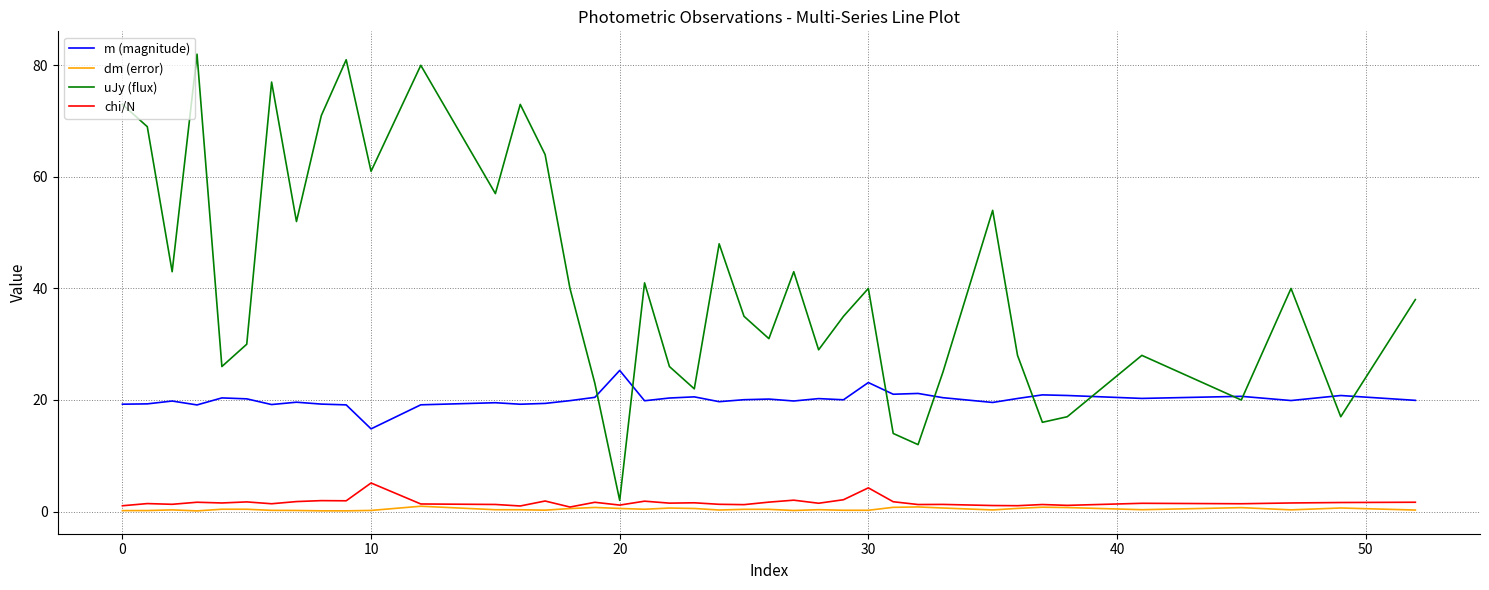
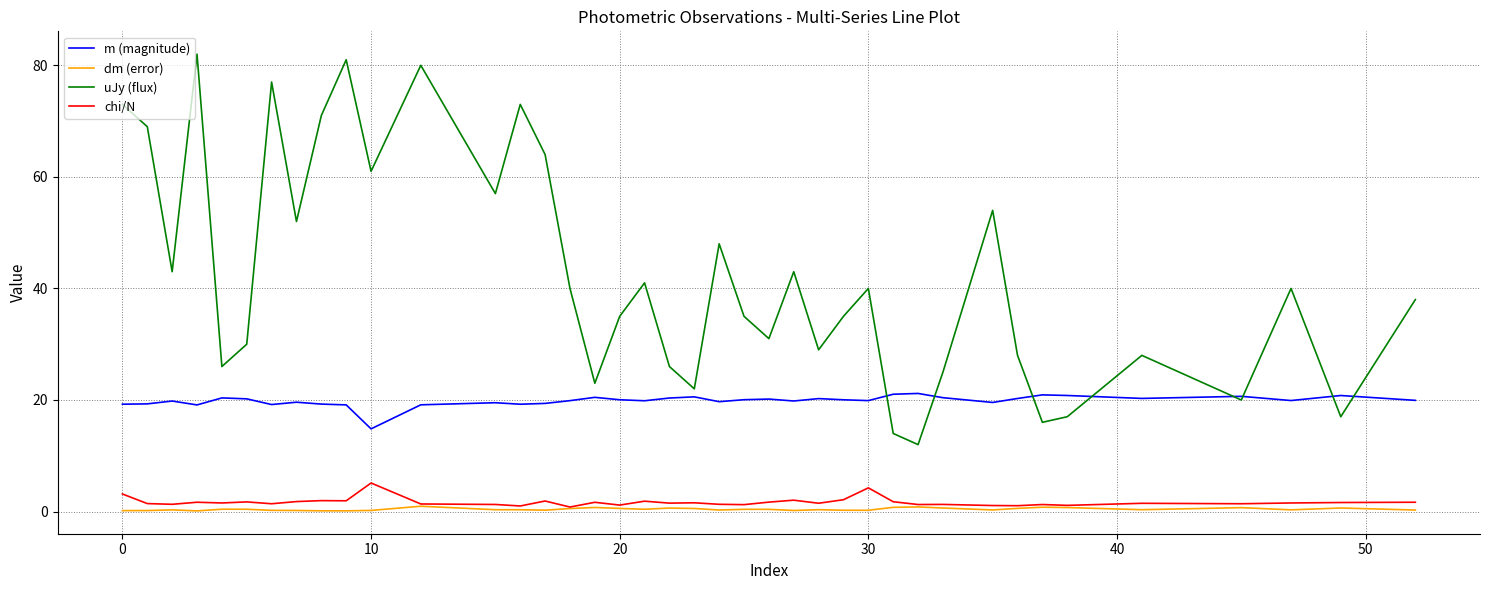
chi/N, 0: 1 -> 3
m (magnitude), 20: 25 -> 20
uJy (flux), 20: 2 -> 35
m (magnitude), 30: 23 -> 20
